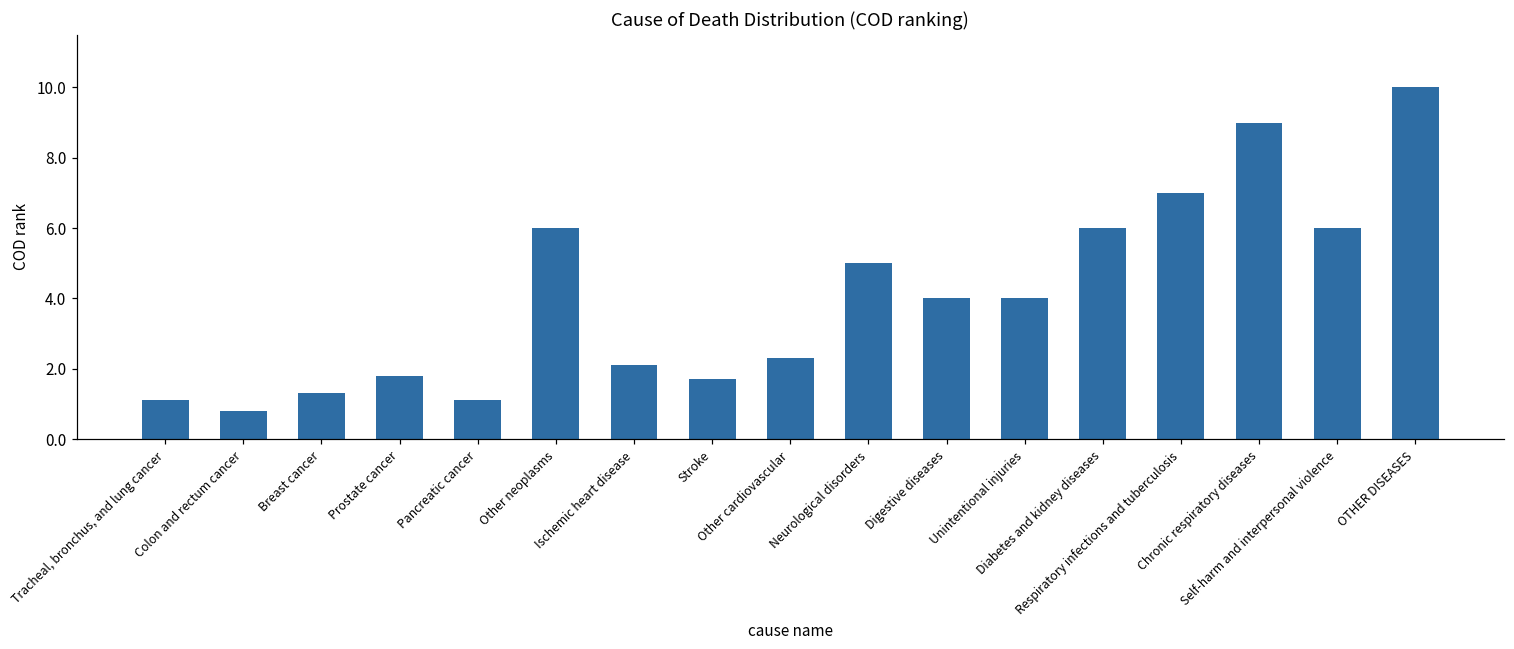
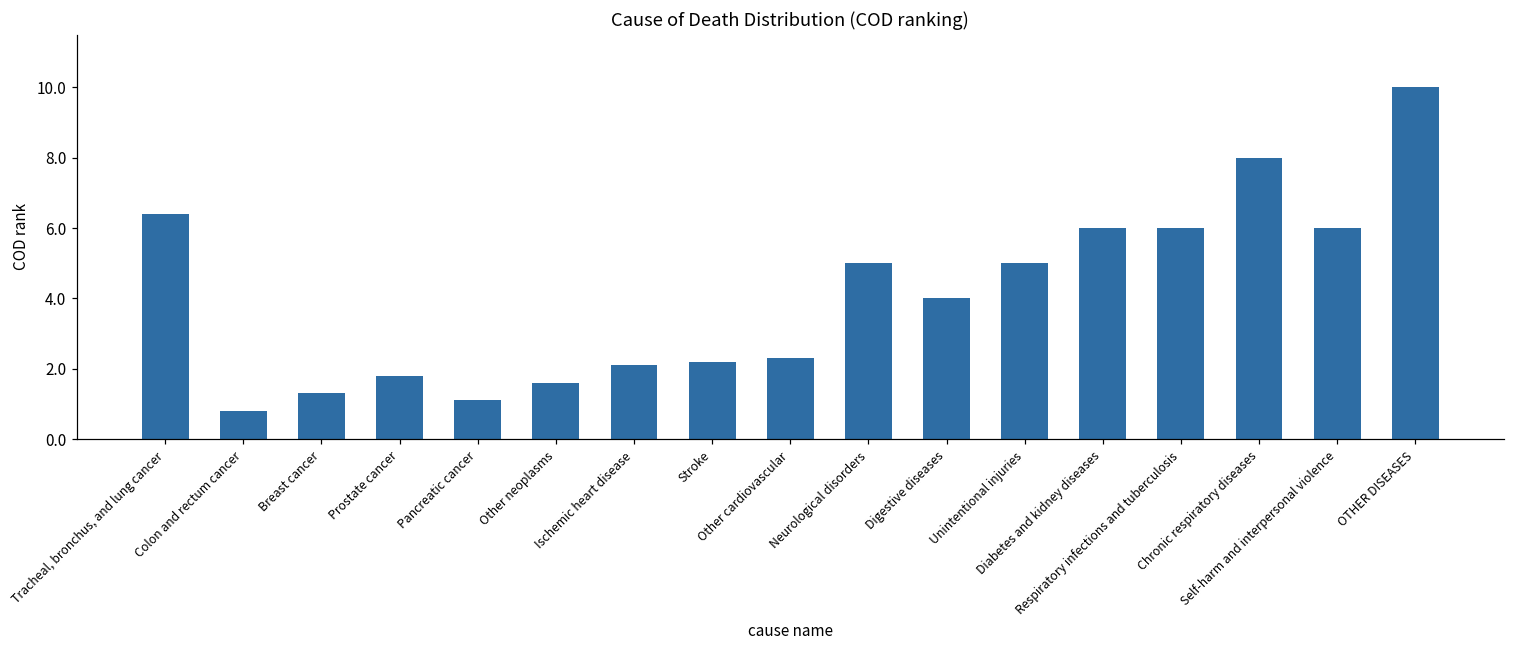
Tracheal, bronchus, and lung cancer: 1.1 -> 6.4
Other neoplasms: 6.0 -> 1.6
Stroke: 1.7 -> 2.2
Unintentional injuries: 4 -> 5
Respiratory infections and tuberculosis: 7 -> 6
Chronic respiratory diseases: 9 -> 8
